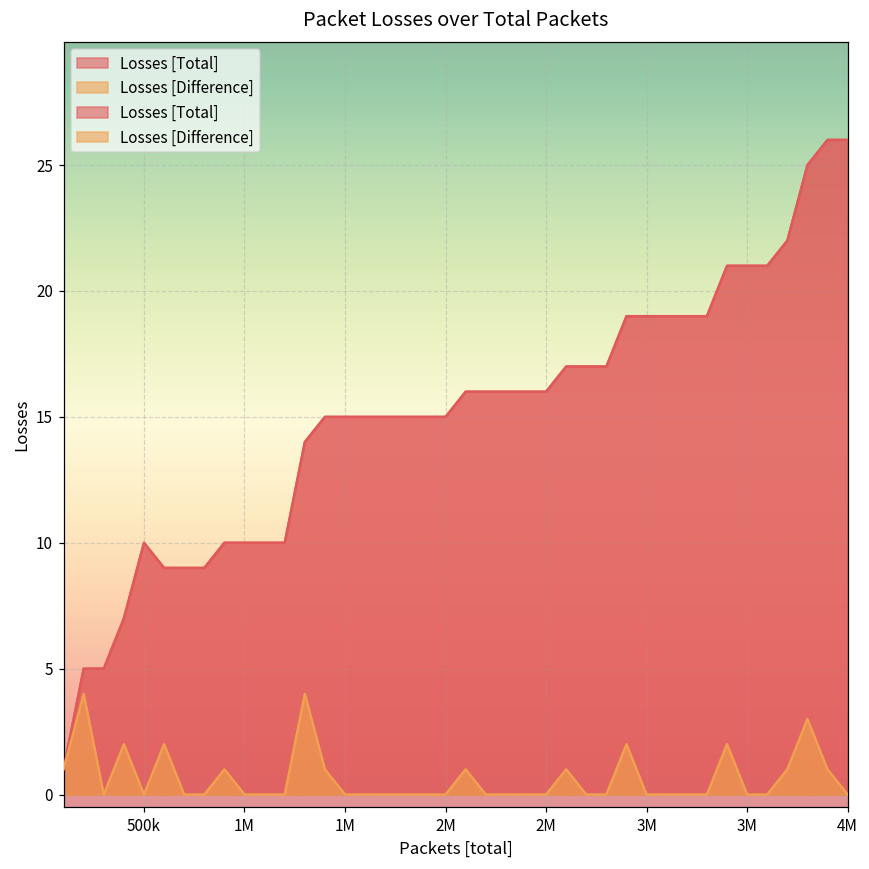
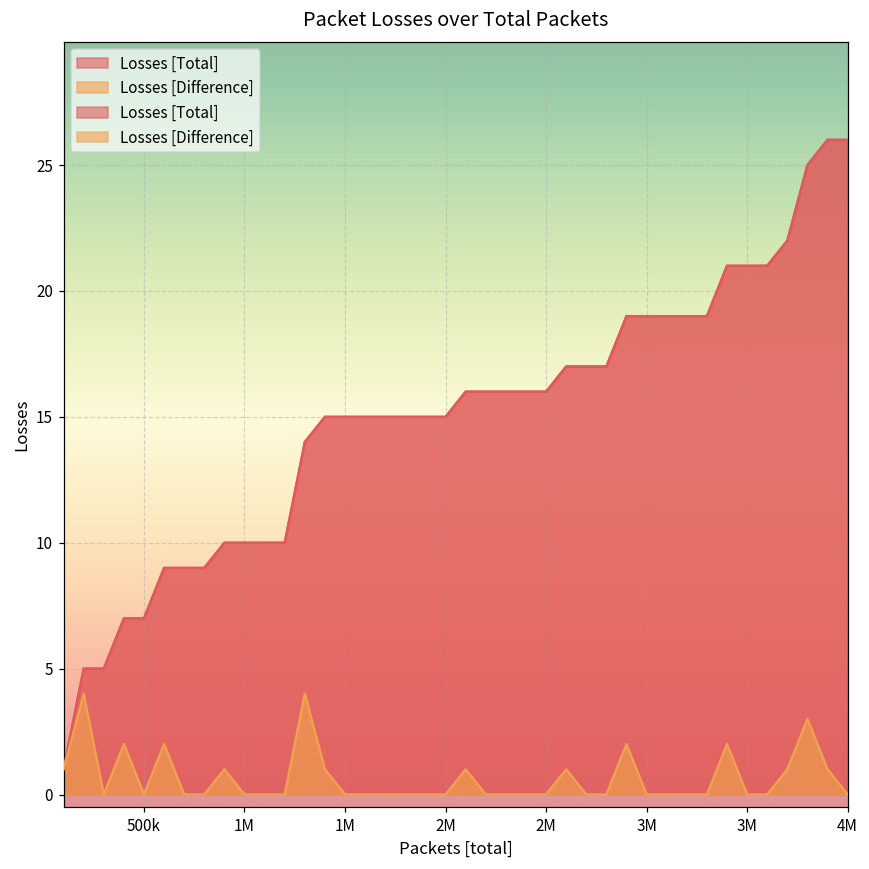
Losses [Total], 500k: 10 -> 7
